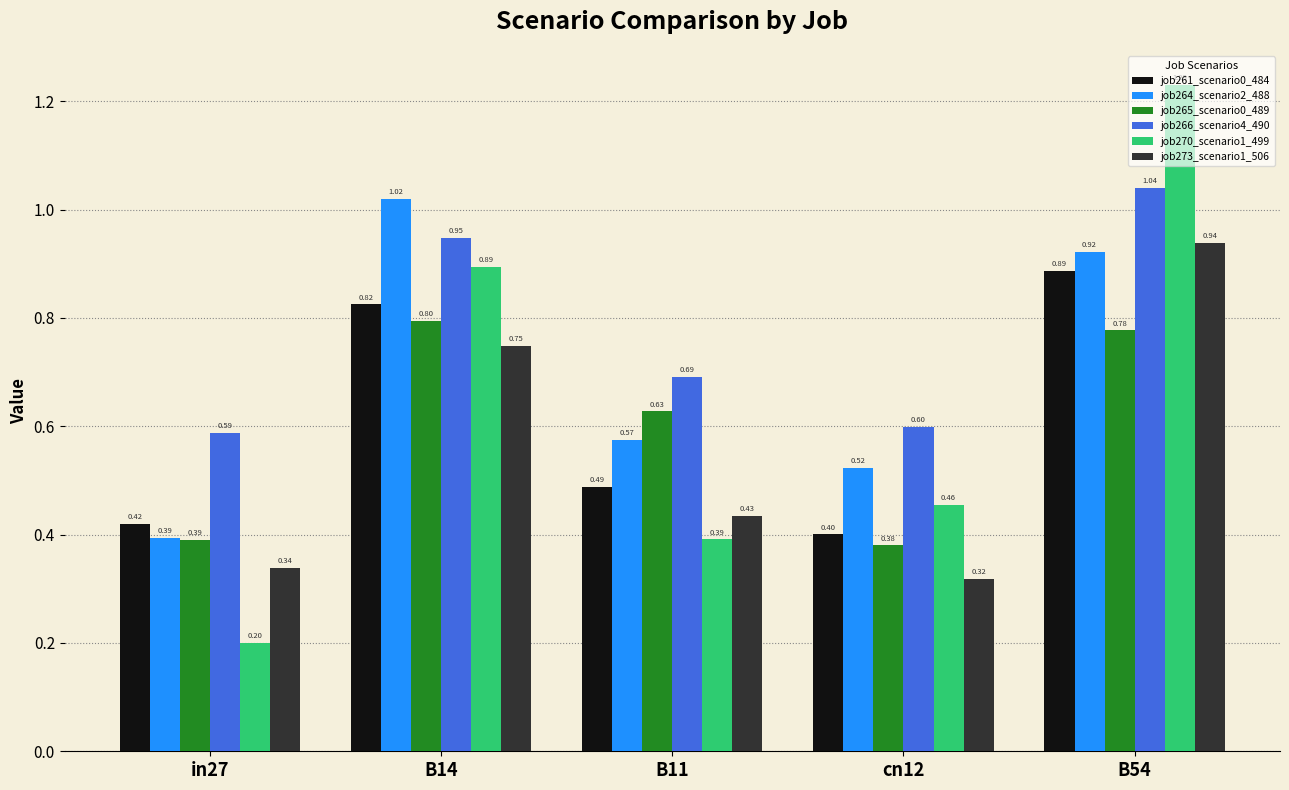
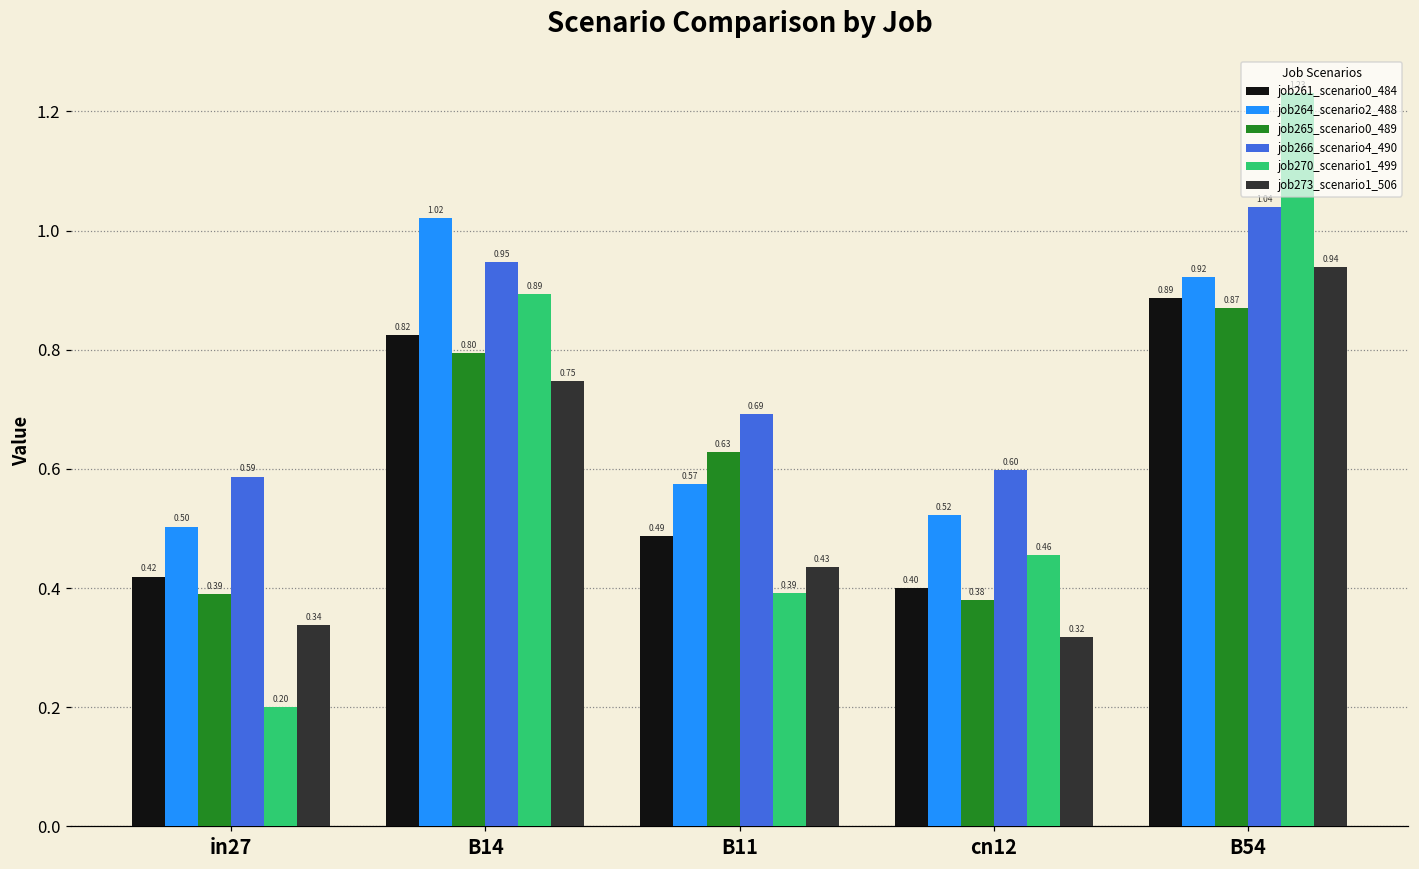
job264_scenario2_488, in27: 0.39 -> 0.50
job265_scenario0_489, B54: 0.78 -> 0.87
